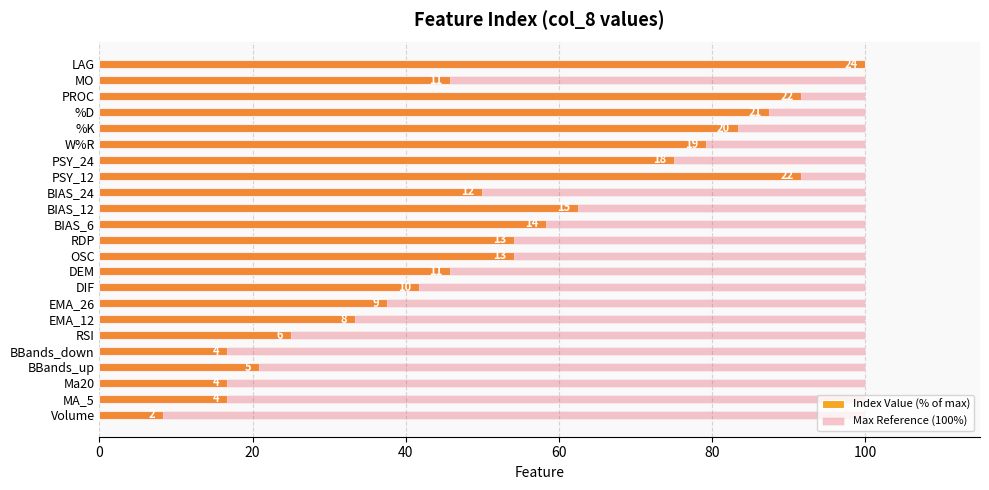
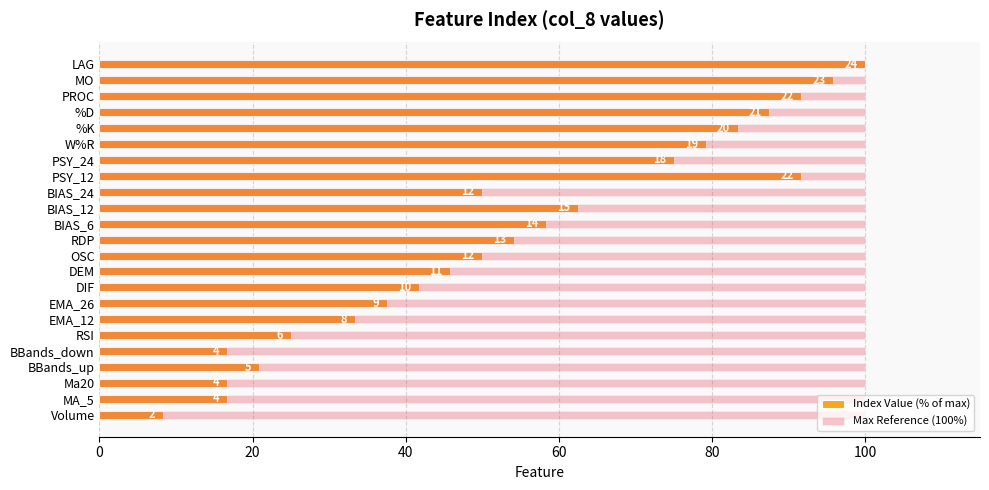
Index Value (% of max), MO: 46 -> 96
Index Value (% of max), OSC: 54 -> 50
